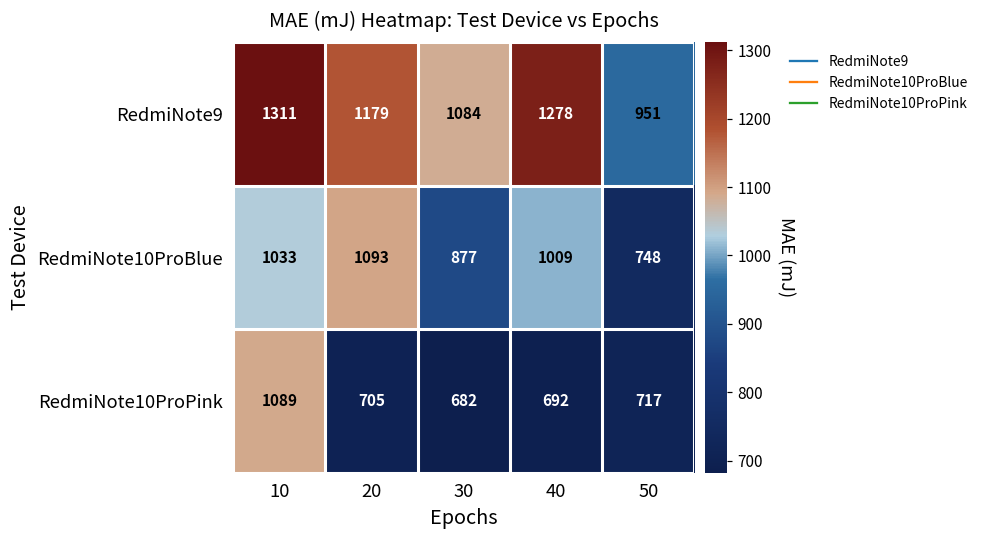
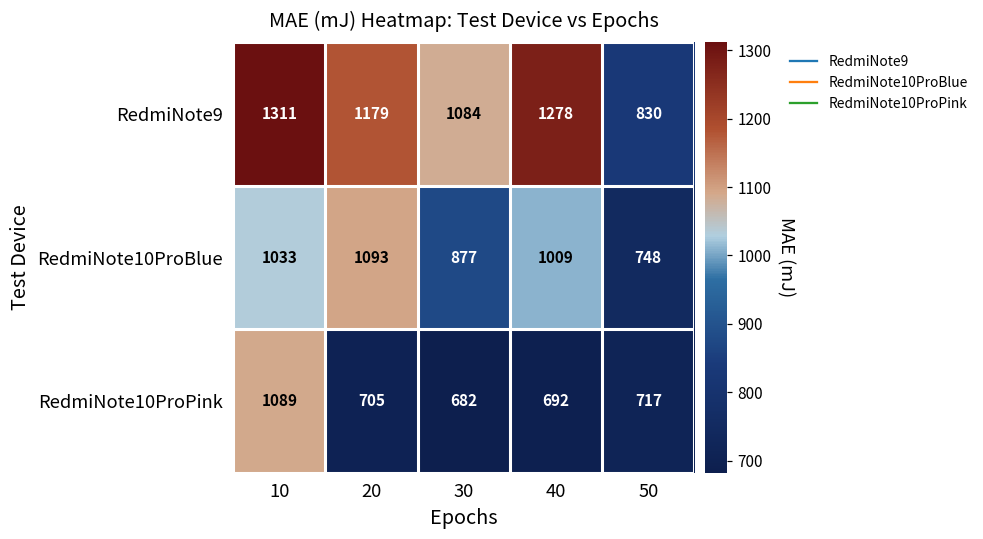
RedmiNote9, 50: 951 -> 830
